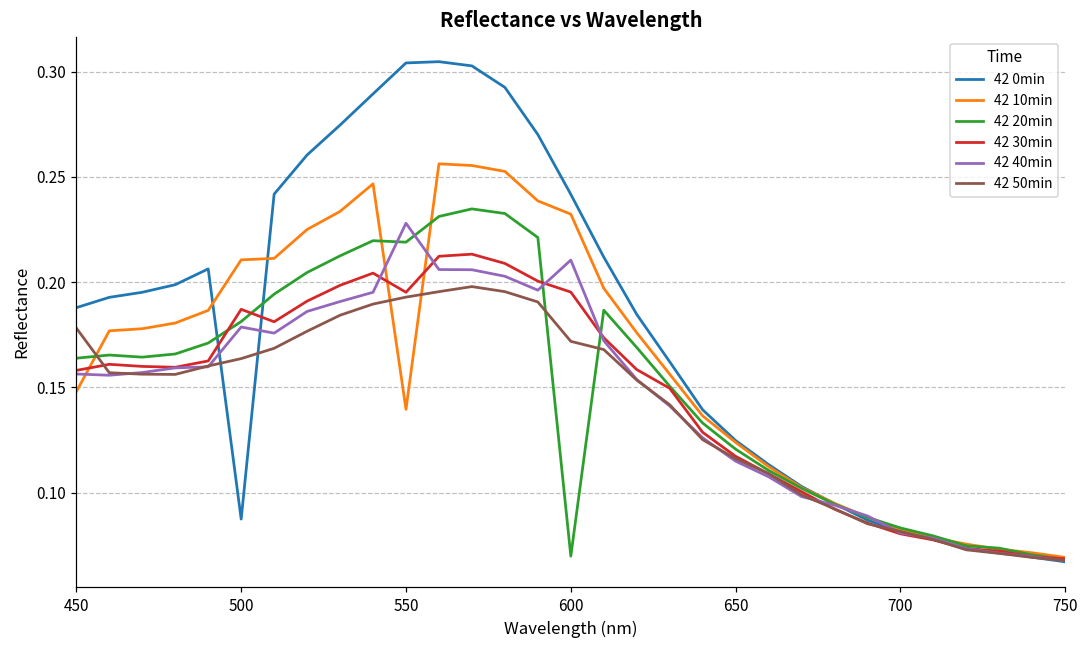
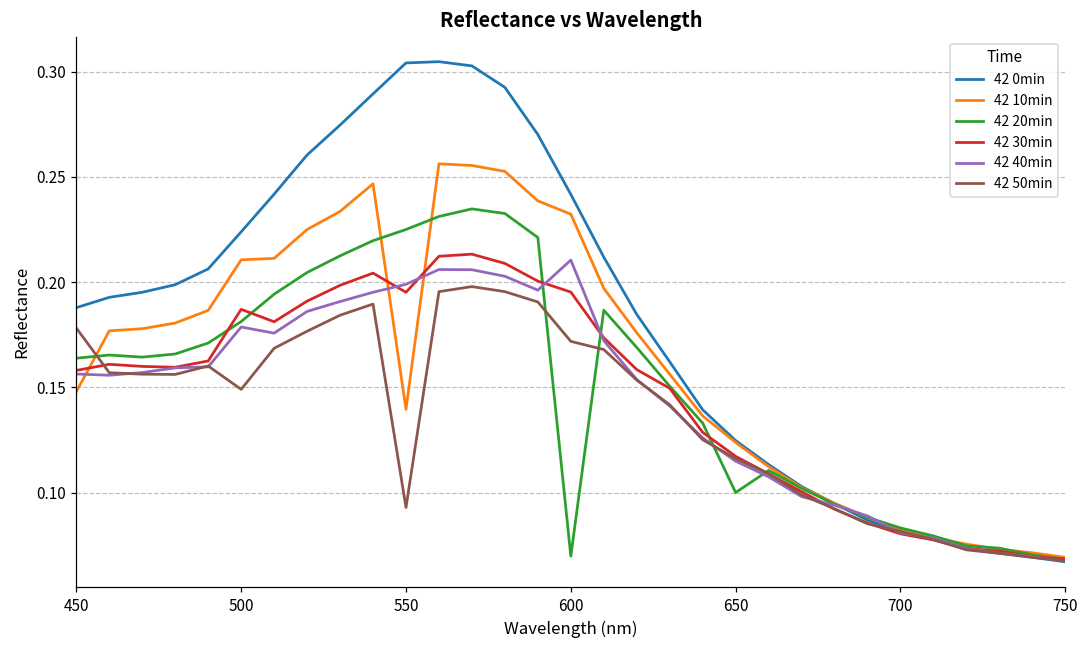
42 0min, 500: 0.088 -> 0.224
42 50min, 500: 0.164 -> 0.149
42 20min, 550: 0.219 -> 0.225
42 40min, 550: 0.228 -> 0.199
42 50min, 550: 0.193 -> 0.093
42 20min, 650: 0.121 -> 0.100
